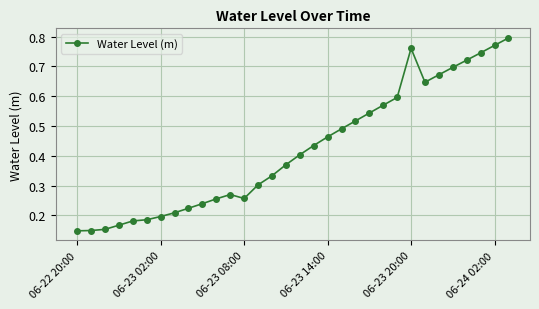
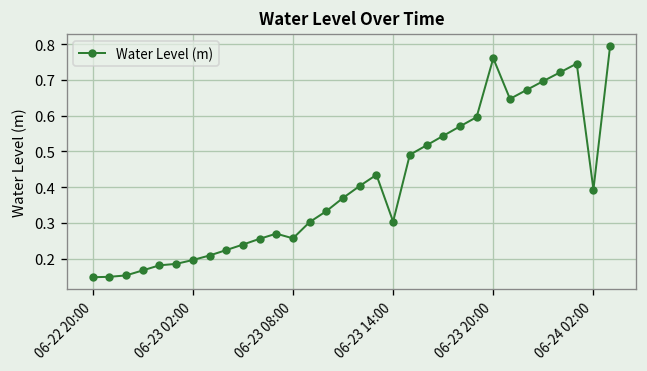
06-23 14:00: 0.46 -> 0.30
06-24 02:00: 0.77 -> 0.39
